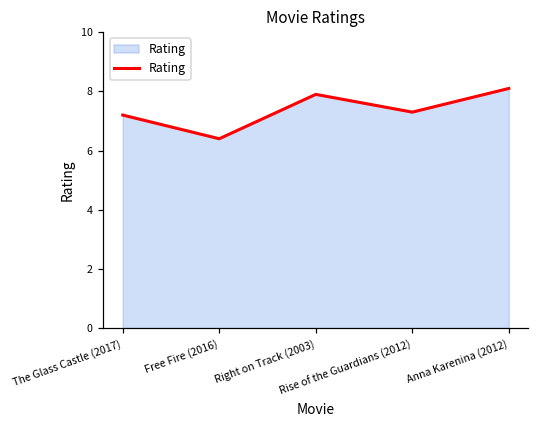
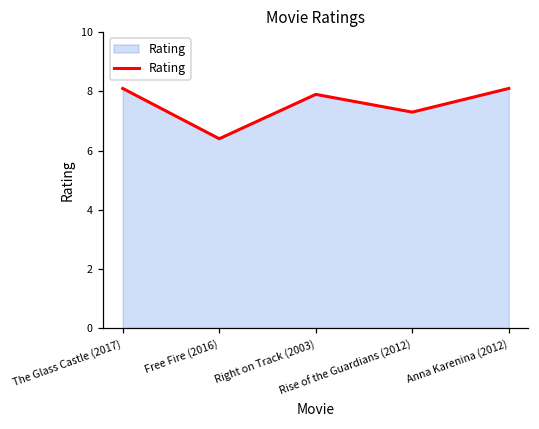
The Glass Castle (2017): 7.2 -> 8.1
